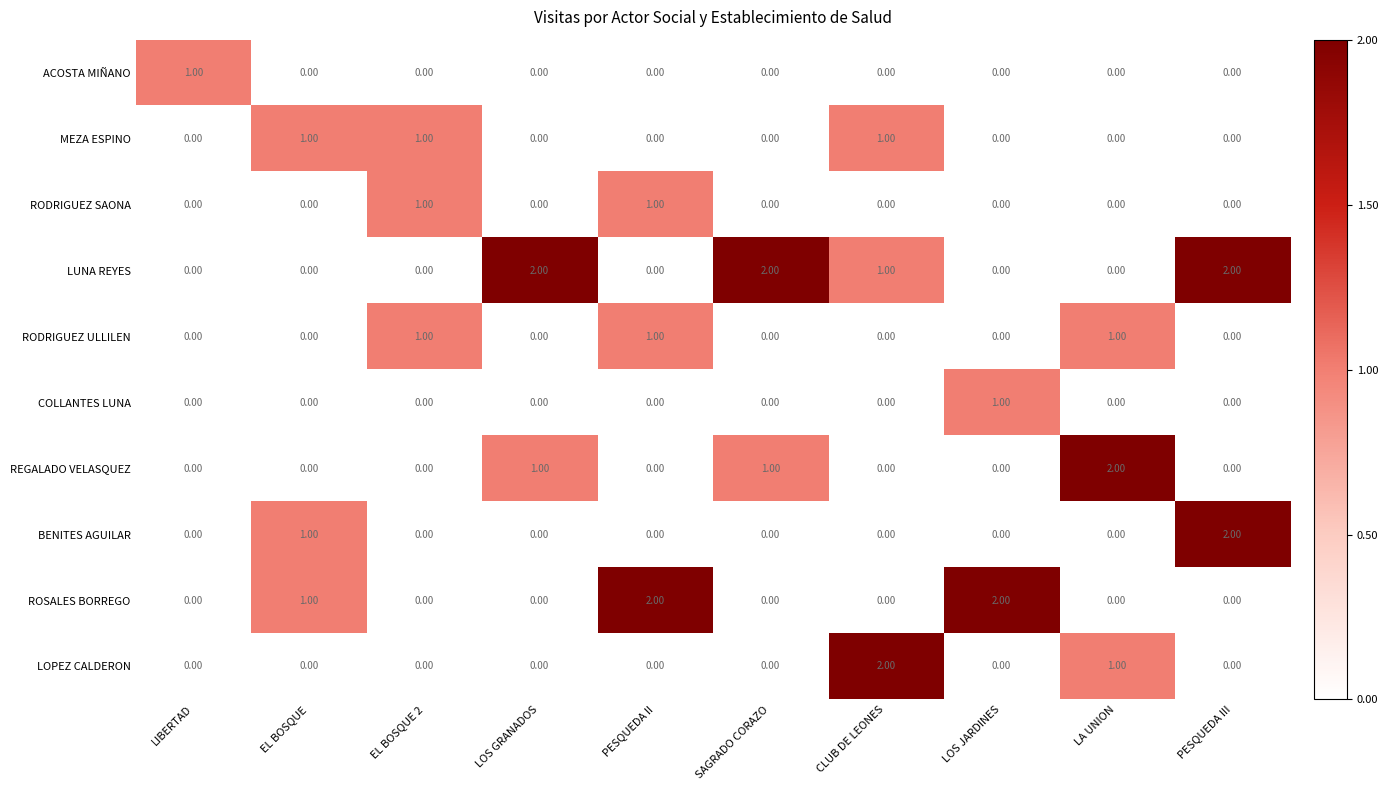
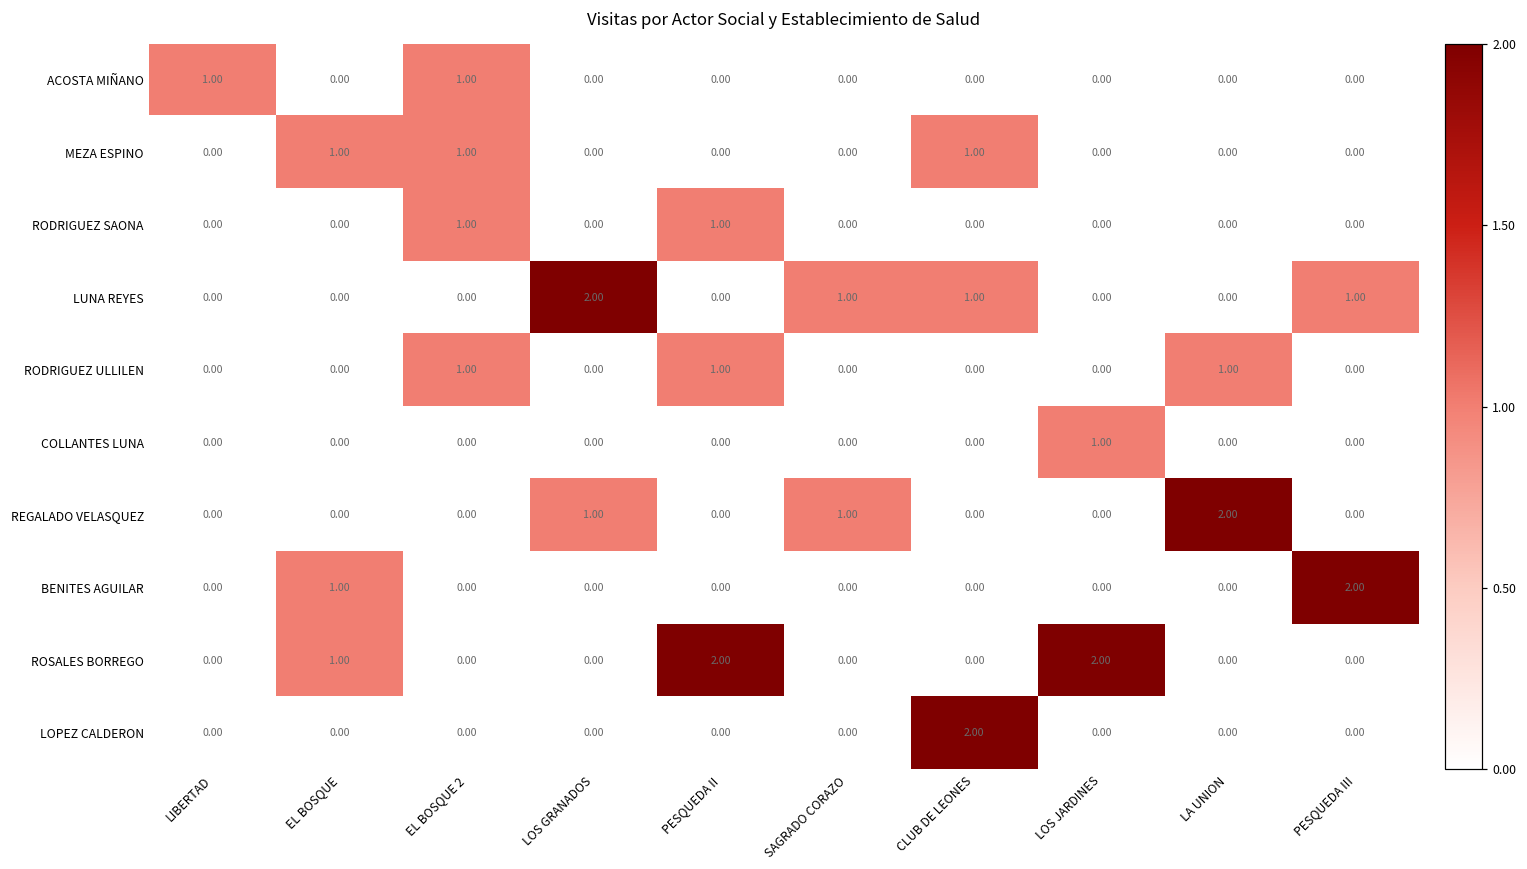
ACOSTA MIÑANO, EL BOSQUE 2: 0.00 -> 1.00
LUNA REYES, SAGRADO CORAZO: 2.00 -> 1.00
LUNA REYES, PESQUEDA III: 2.00 -> 1.00
LOPEZ CALDERON, LA UNION: 1.00 -> 0.00
